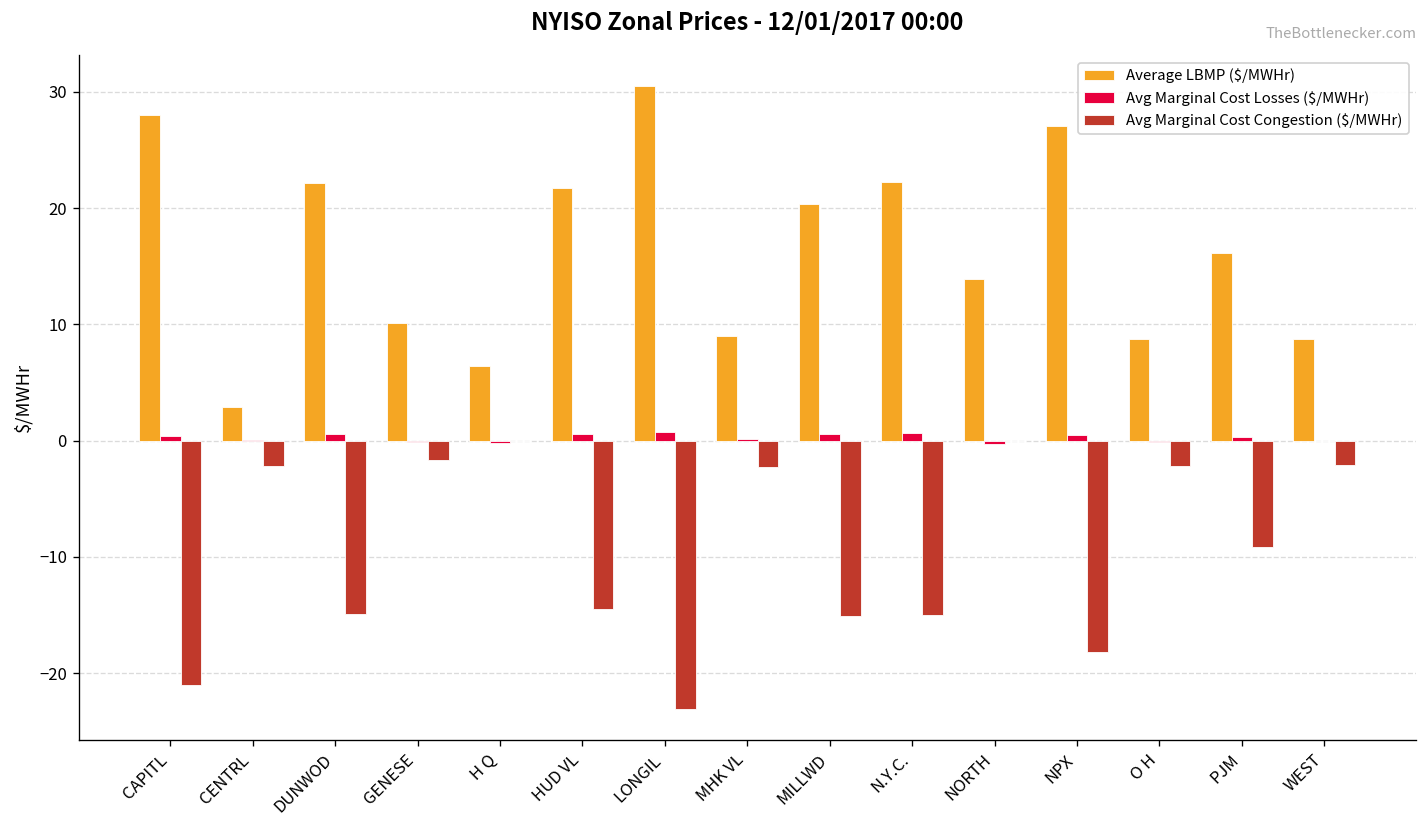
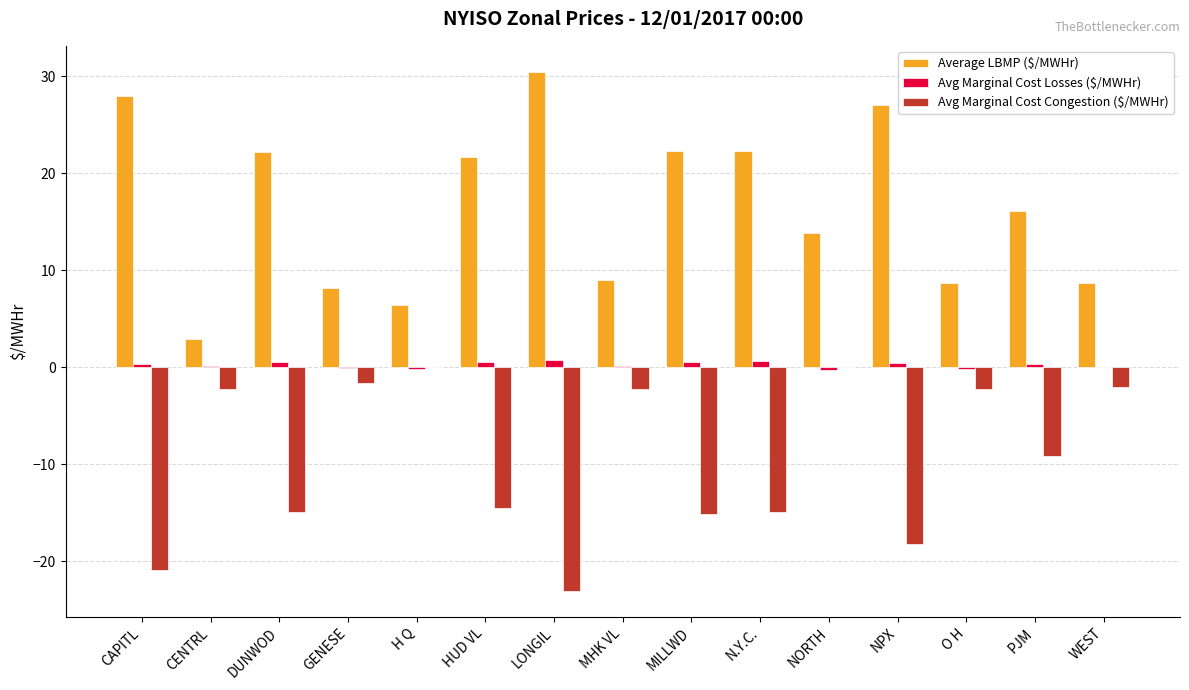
Average LBMP ($/MWHr), GENESE: 10 -> 8
Average LBMP ($/MWHr), MILLWD: 20 -> 22
